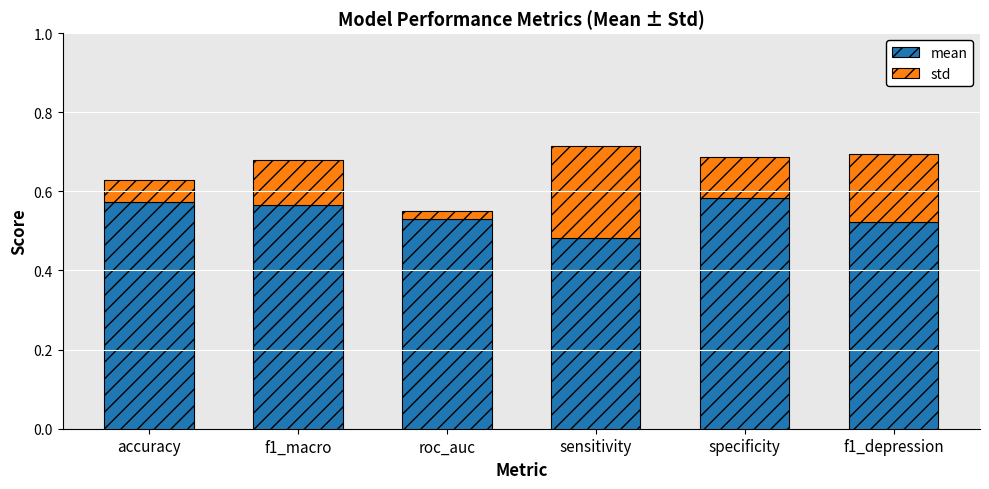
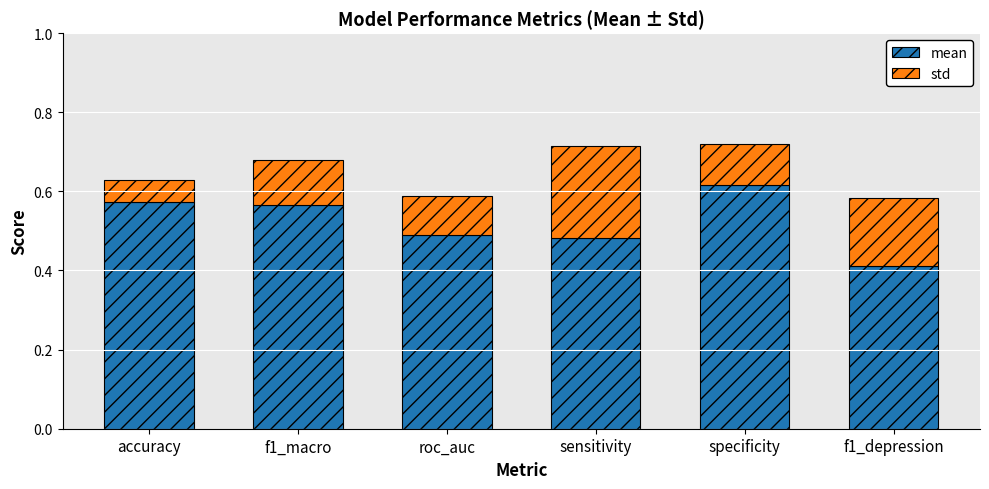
mean, roc_auc: 0.53 -> 0.49
std, roc_auc: 0.02 -> 0.10
mean, specificity: 0.58 -> 0.62
mean, f1_depression: 0.52 -> 0.41
